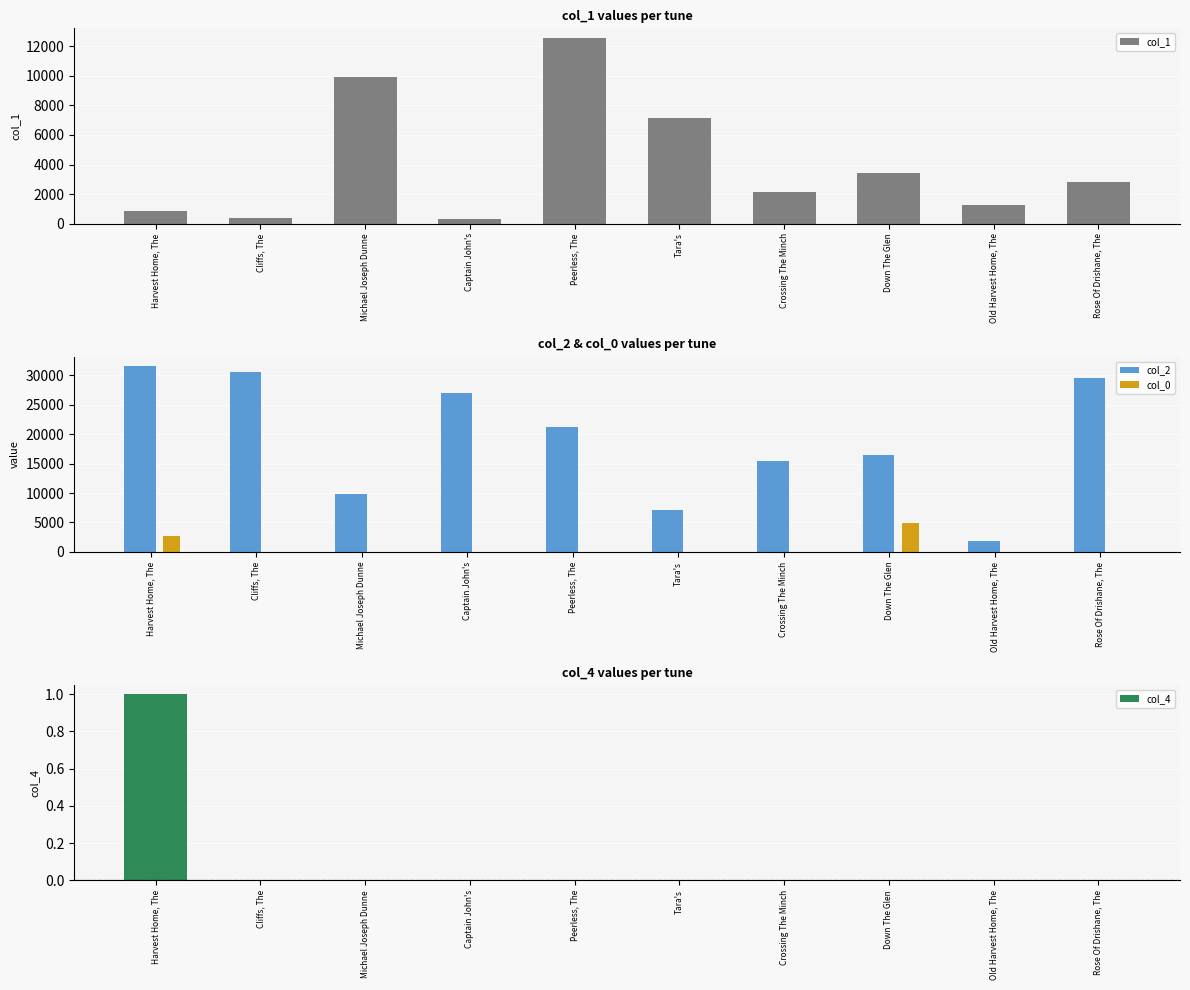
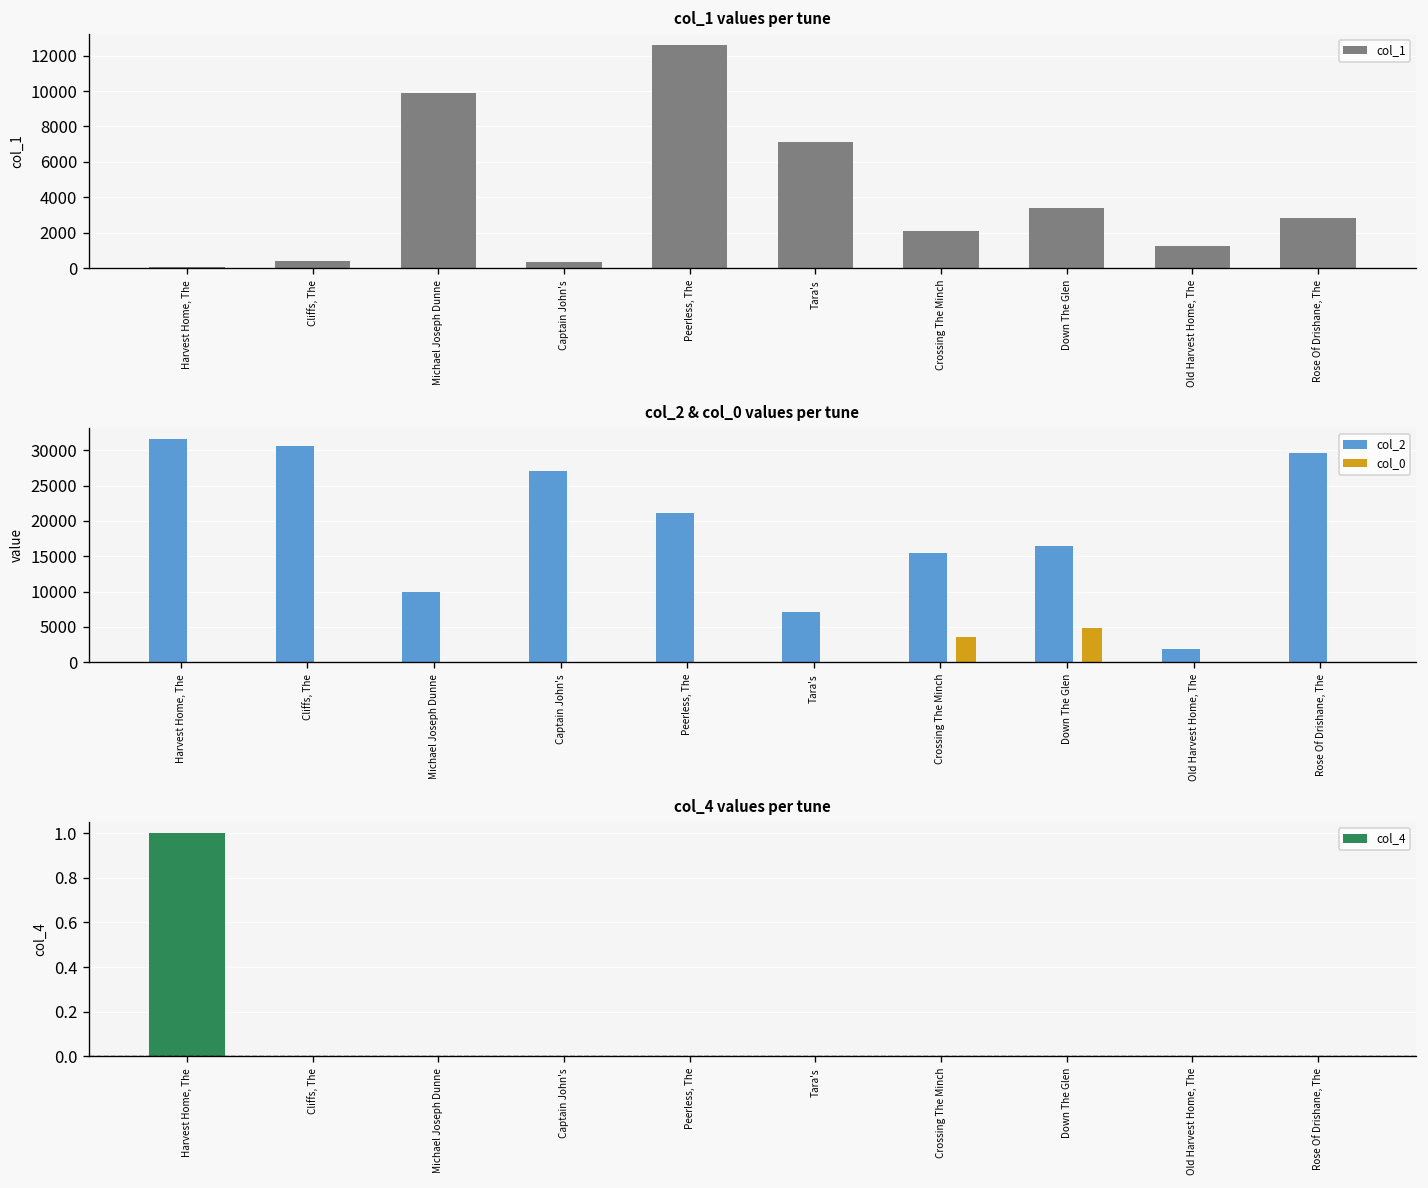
col_1 values per tune, Harvest Home, The: 800 -> 0
col_2 & col_0 values per tune, col_0, Harvest Home, The: 3000 -> 0
col_2 & col_0 values per tune, col_0, Crossing The Minch: 0 -> 4000
